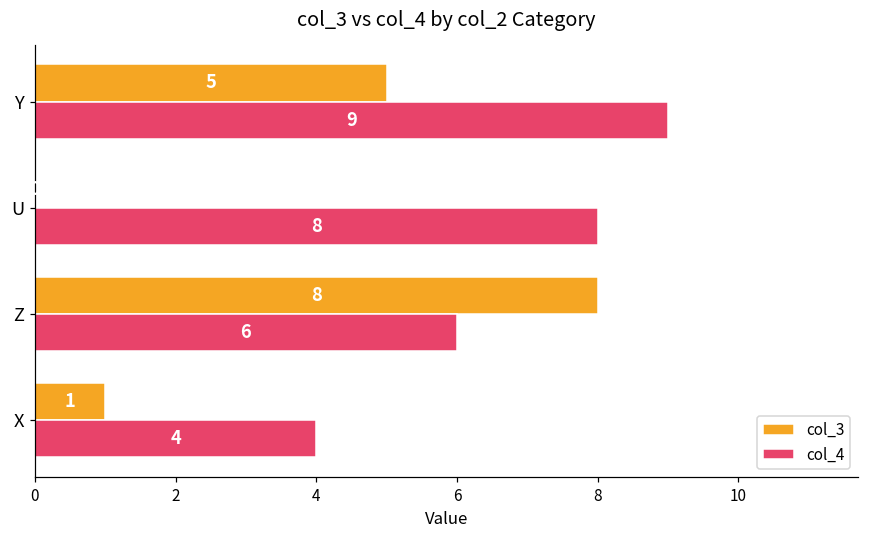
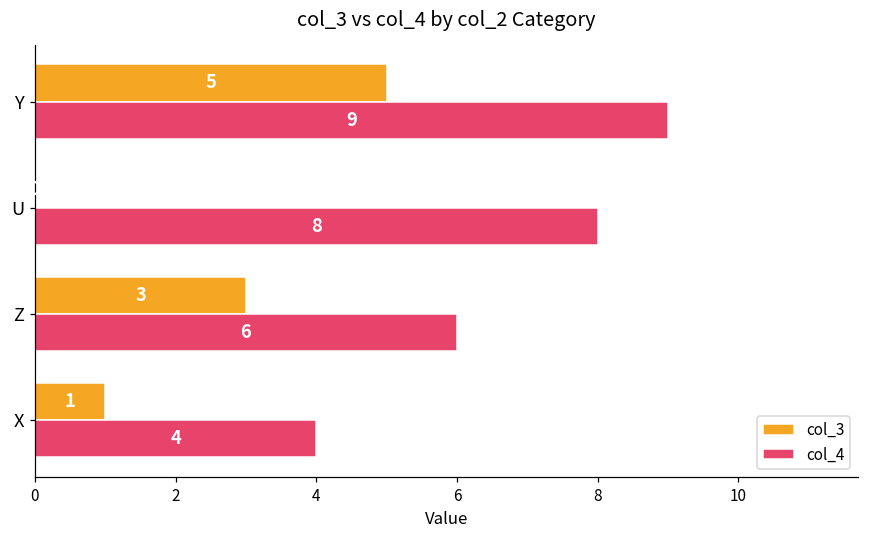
col_3, Z: 8 -> 3
